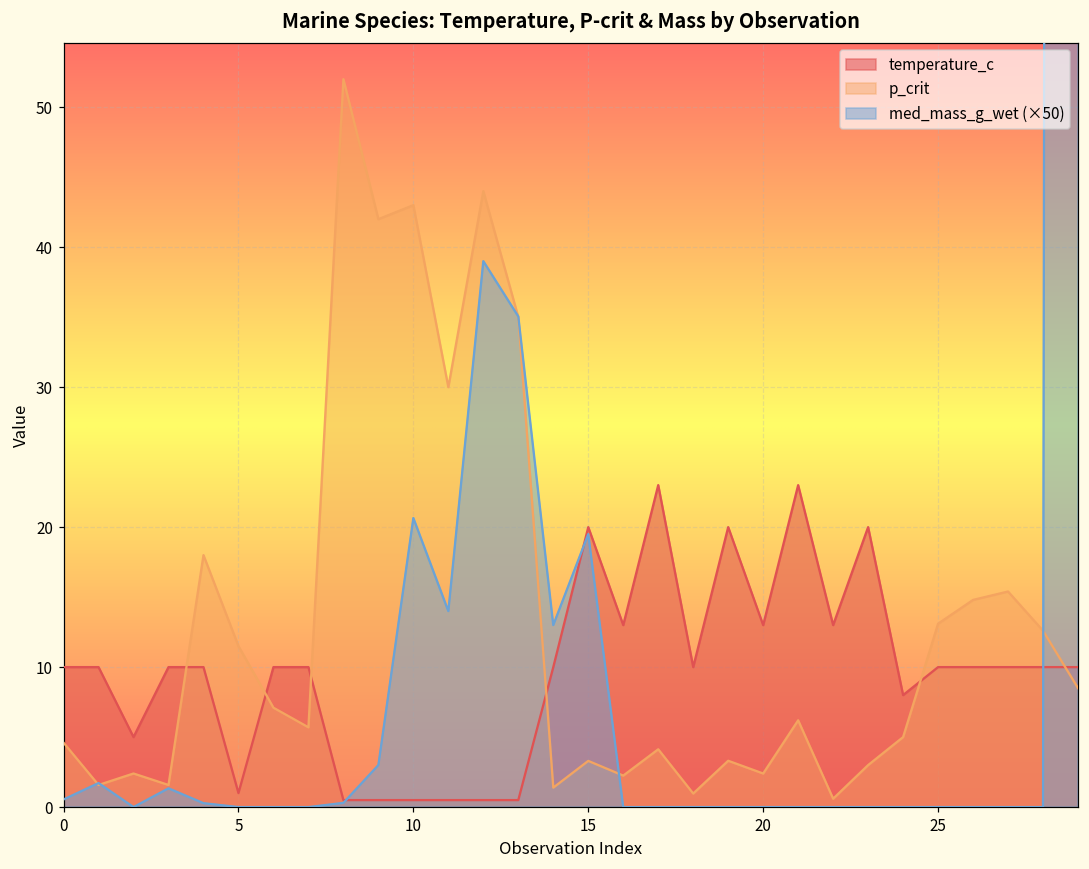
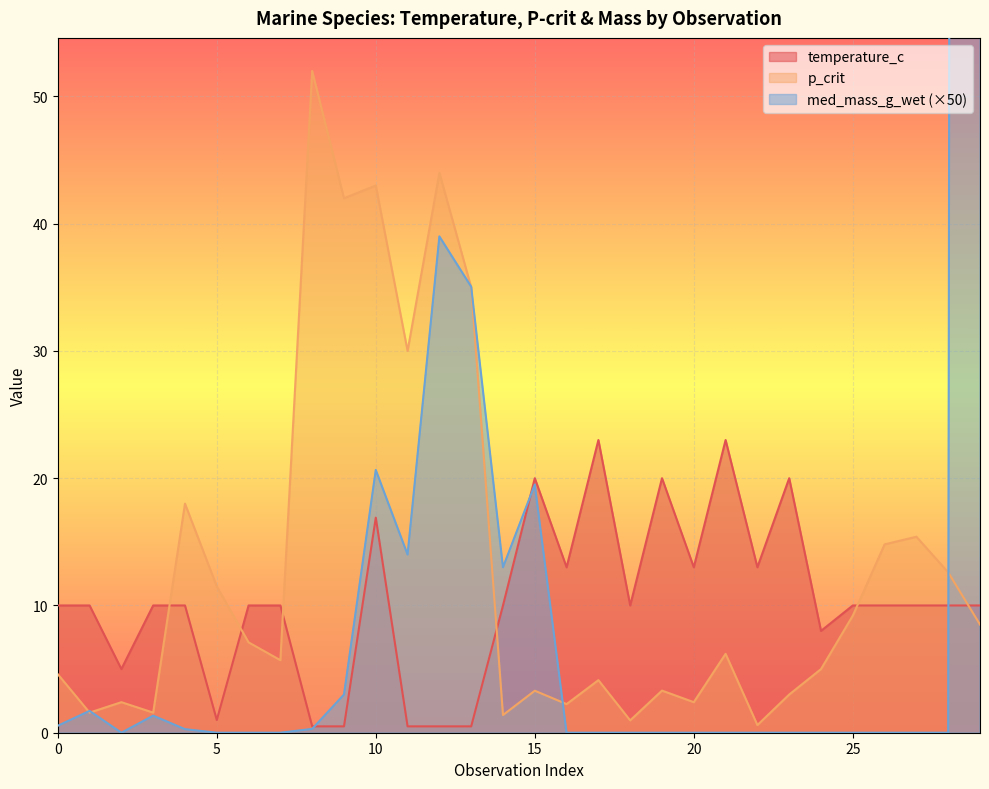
temperature_c, 10: 0.5 -> 16.9
p_crit, 25: 13.1 -> 9.2
